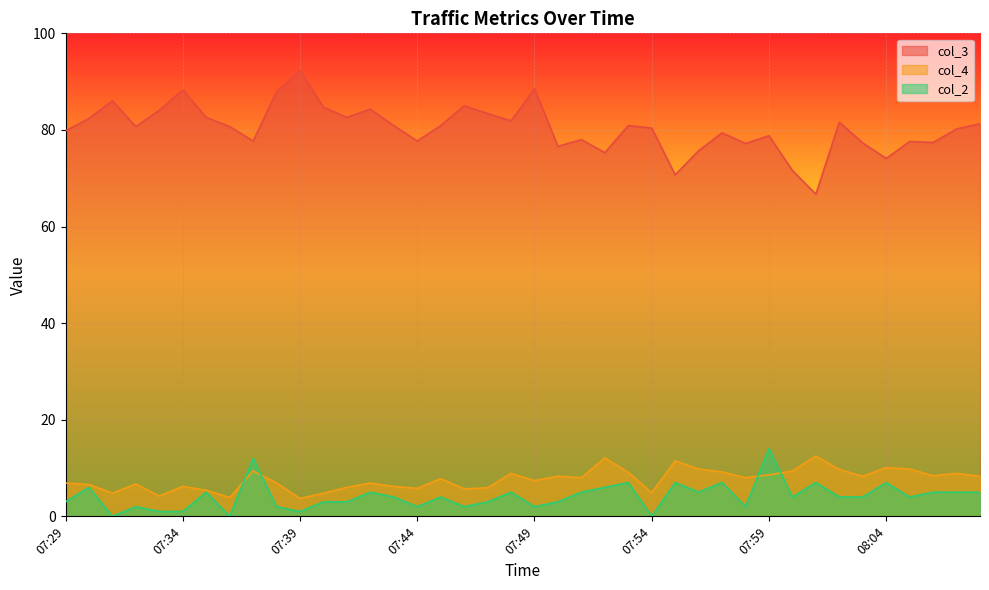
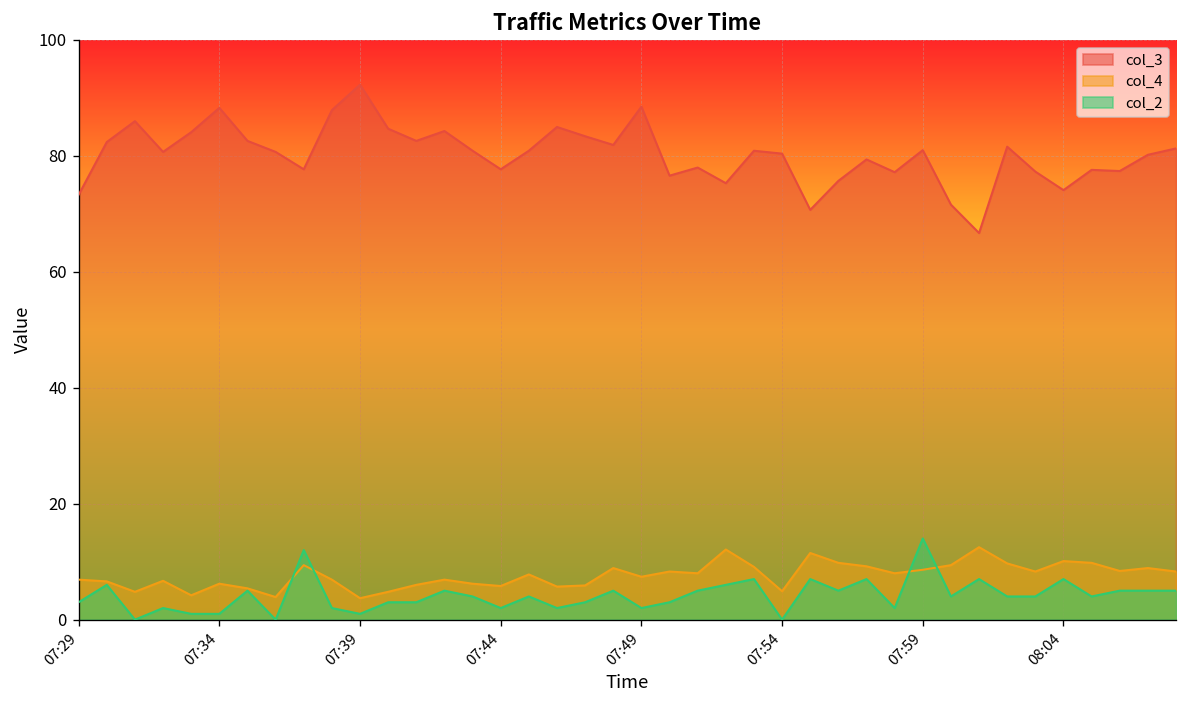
col_3, 07:29: 80 -> 73
col_3, 07:59: 79 -> 81
